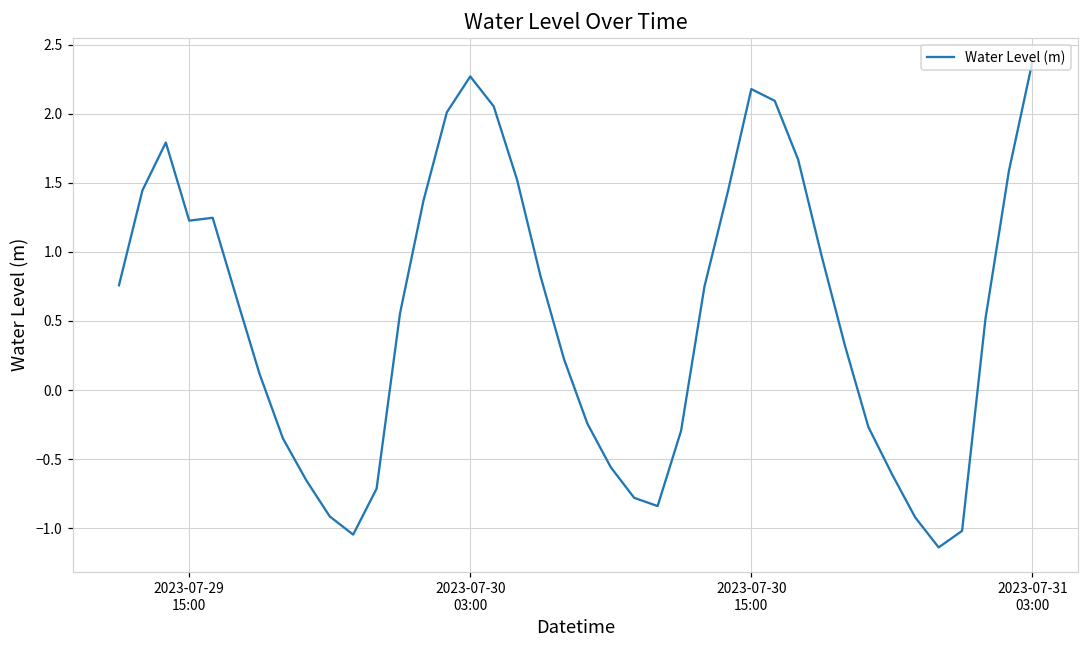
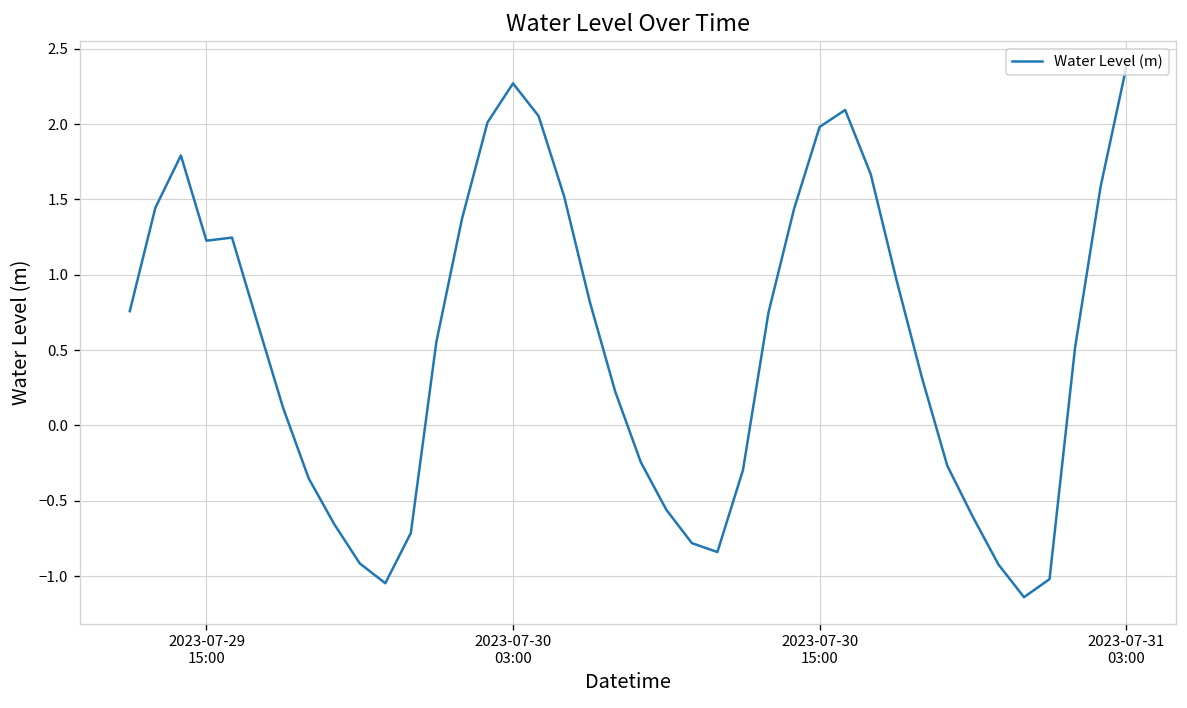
2023-07-30 15:00: 2.18 -> 1.98
